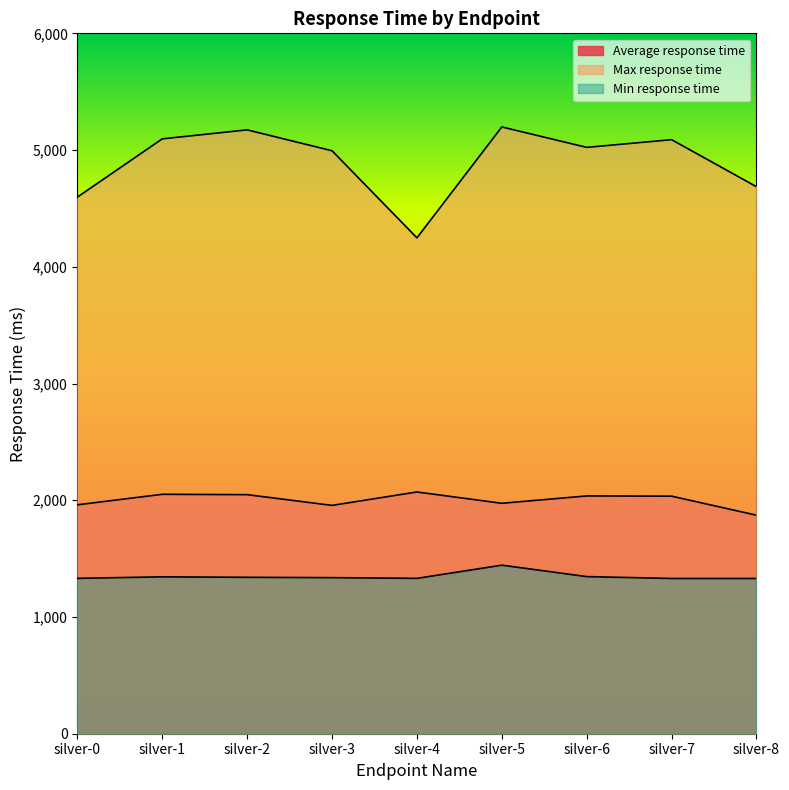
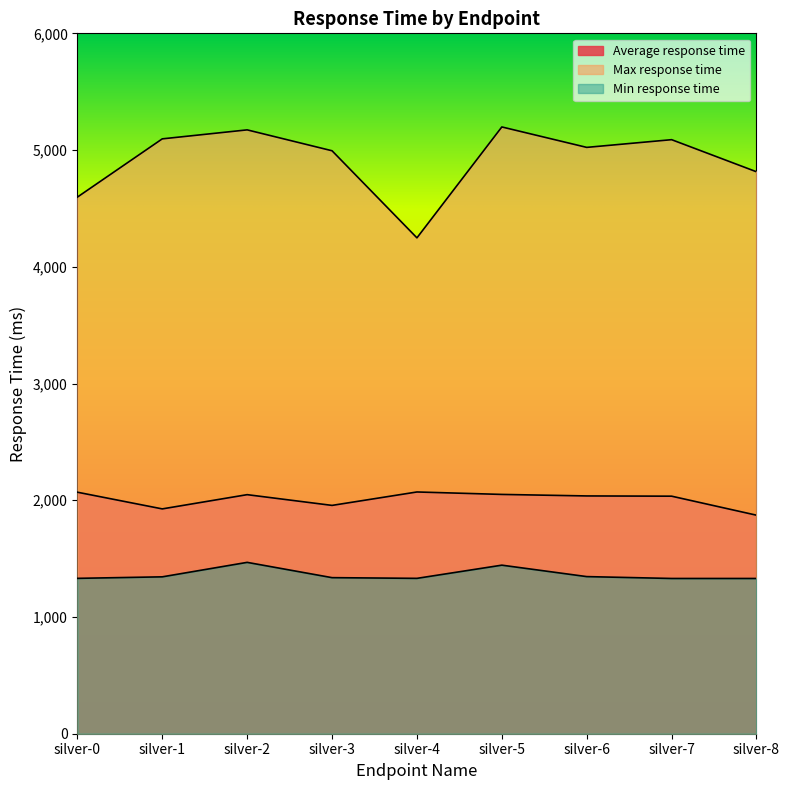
Average response time, silver-0: 1,960 -> 2,070
Average response time, silver-1: 2,050 -> 1,930
Min response time, silver-2: 1,340 -> 1,470
Average response time, silver-5: 1,970 -> 2,050
Max response time, silver-8: 4,690 -> 4,810
